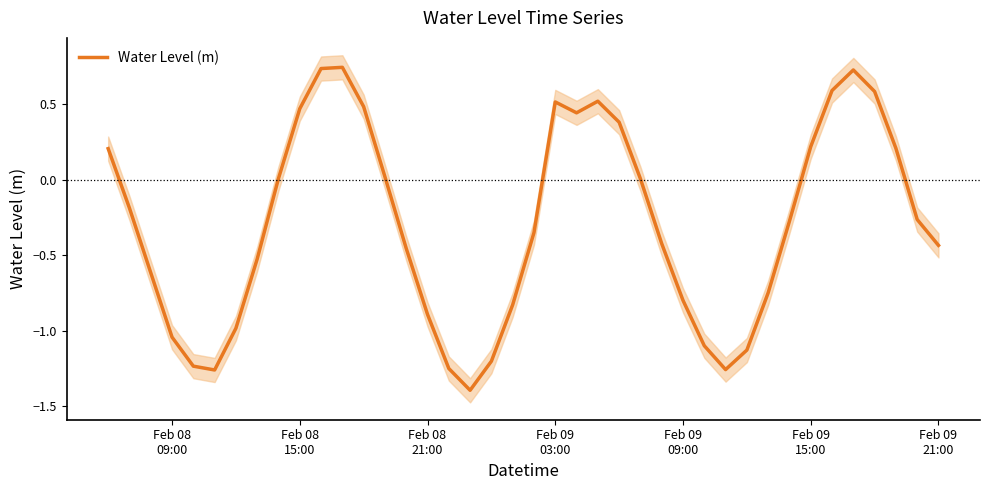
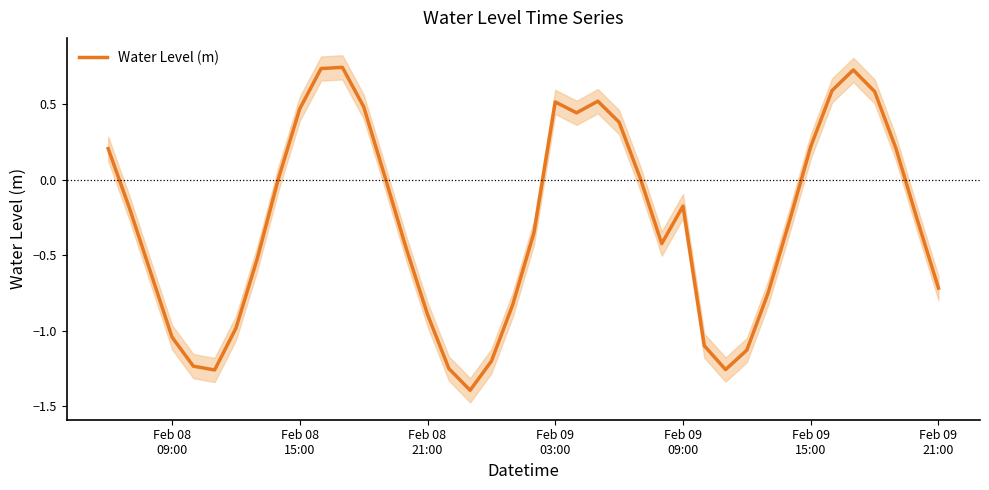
Water Level (m), Feb 09 09:00: -0.80 -> -0.17
Water Level (m), Feb 09 21:00: -0.43 -> -0.72
